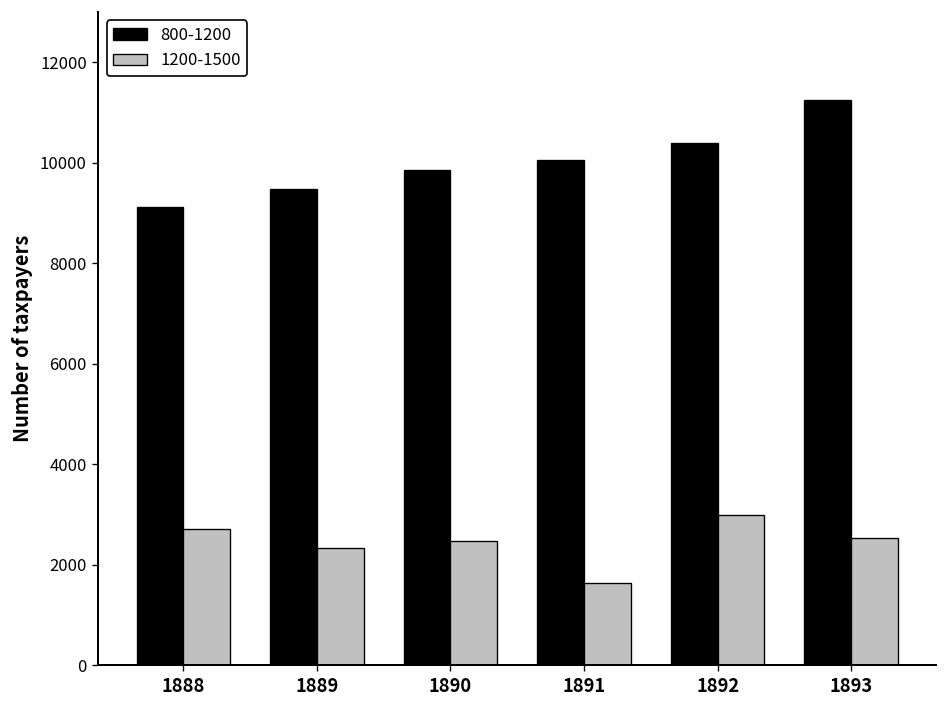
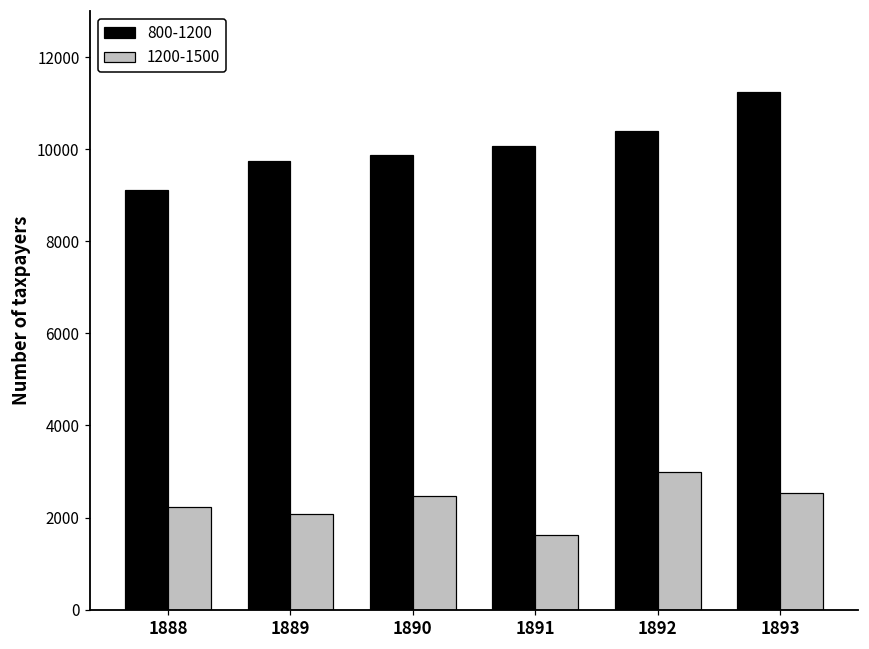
1200-1500, 1888: 2700 -> 2200
800-1200, 1889: 9500 -> 9700
1200-1500, 1889: 2300 -> 2100
